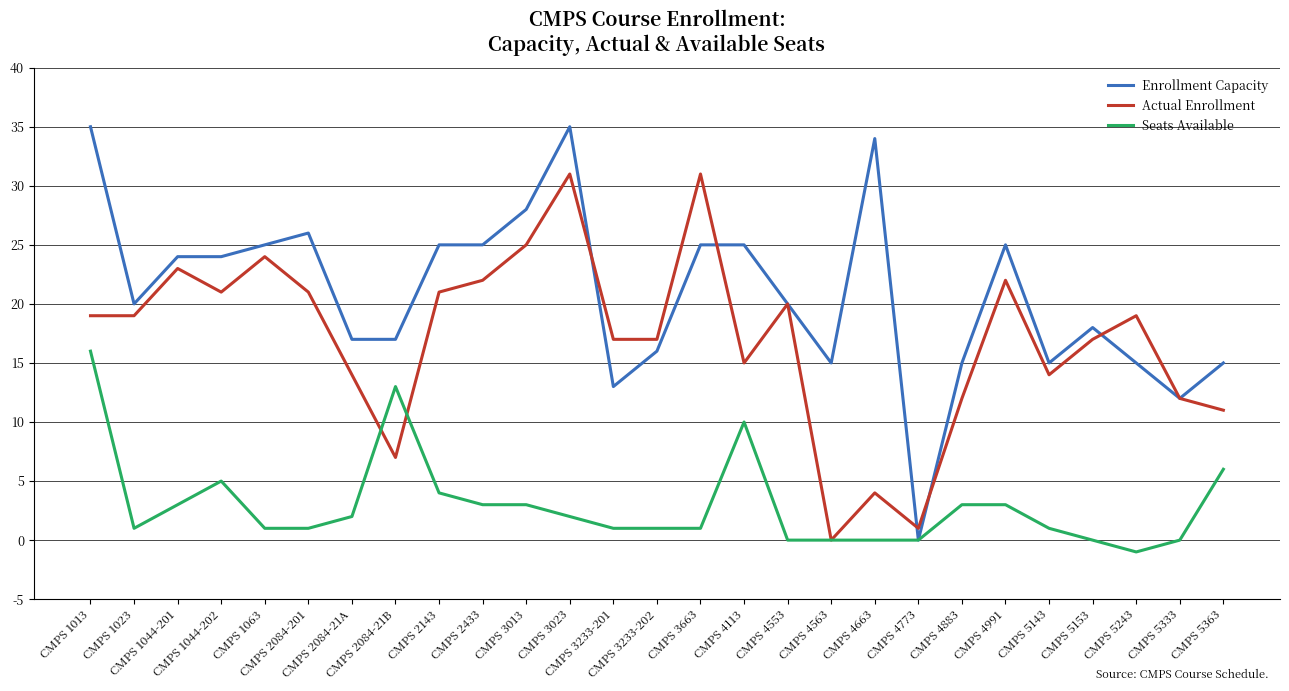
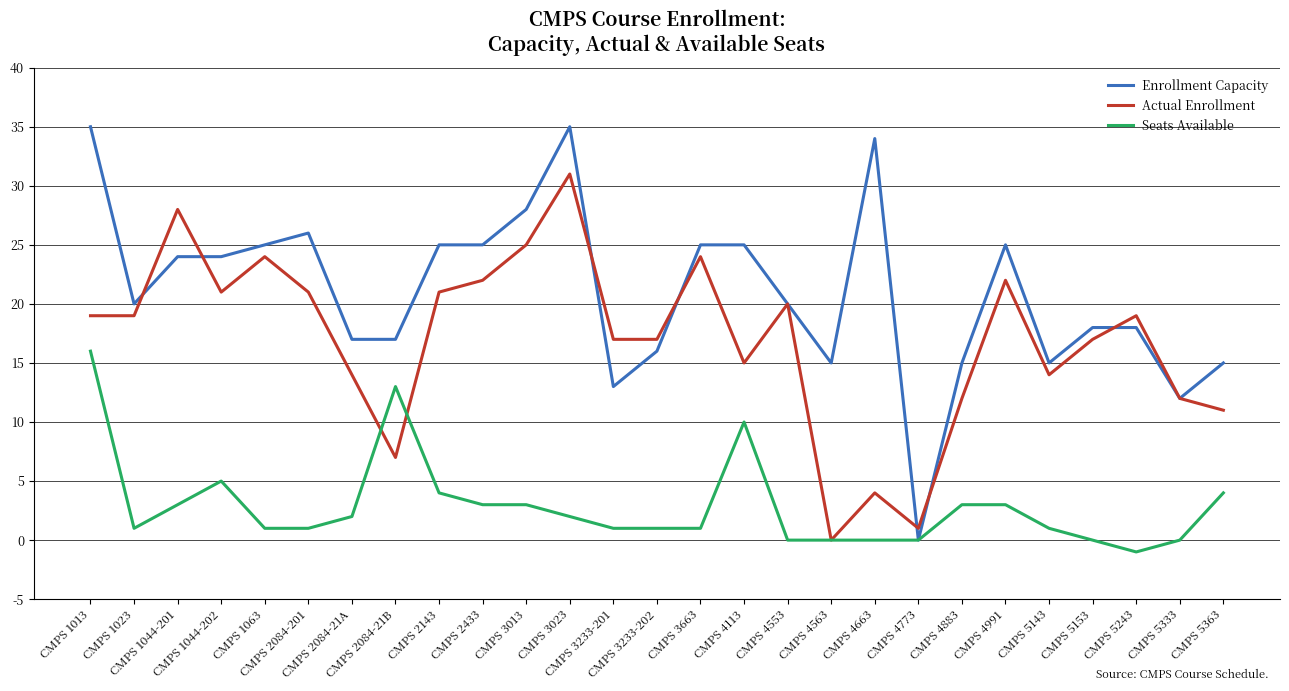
Actual Enrollment, CMPS 1044-201: 23 -> 28
Actual Enrollment, CMPS 3663: 31 -> 24
Enrollment Capacity, CMPS 5243: 15 -> 18
Seats Available, CMPS 5363: 6 -> 4
